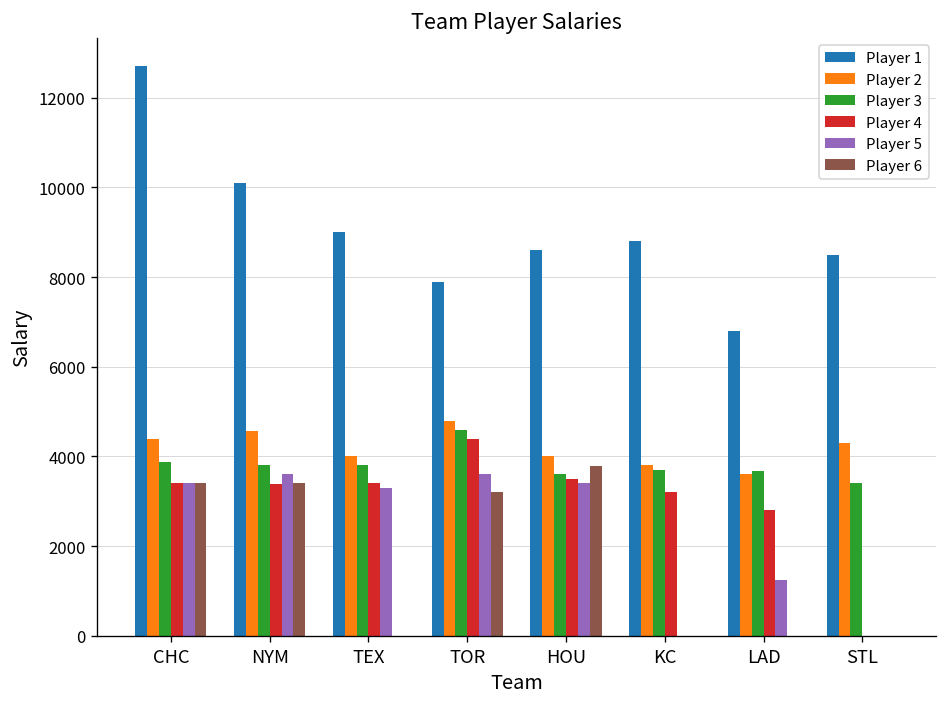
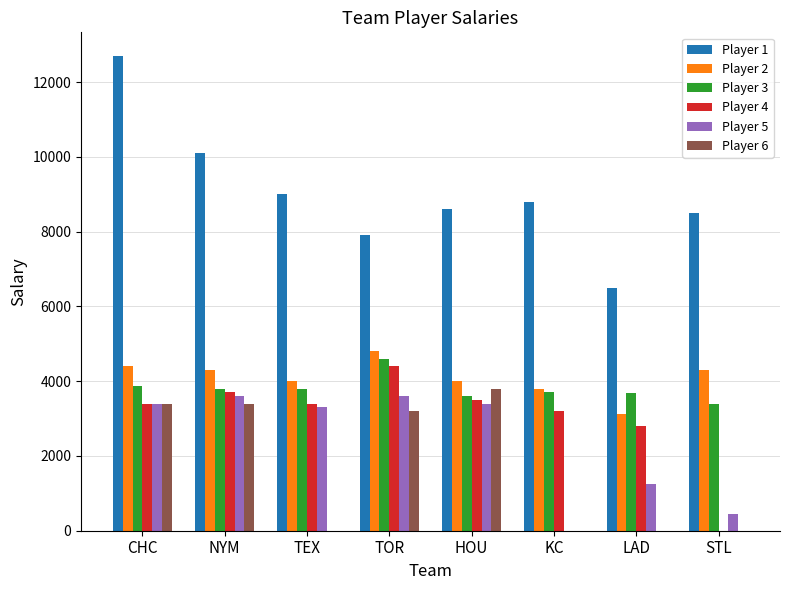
Player 2, NYM: 4600 -> 4300
Player 4, NYM: 3400 -> 3700
Player 1, LAD: 6800 -> 6500
Player 2, LAD: 3600 -> 3100
Player 5, STL: 0 -> 500
